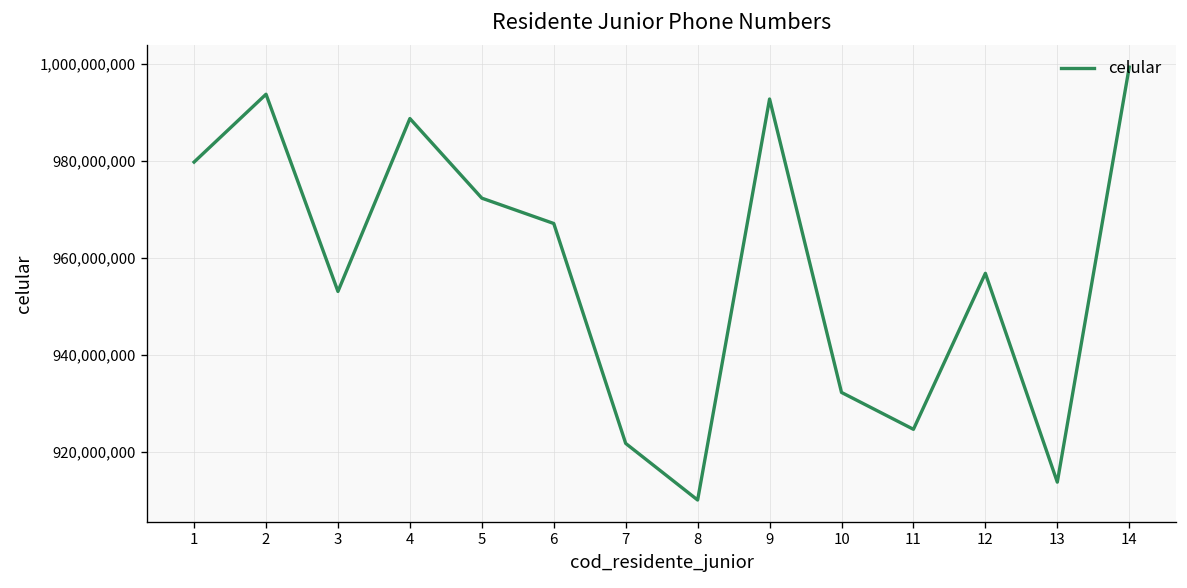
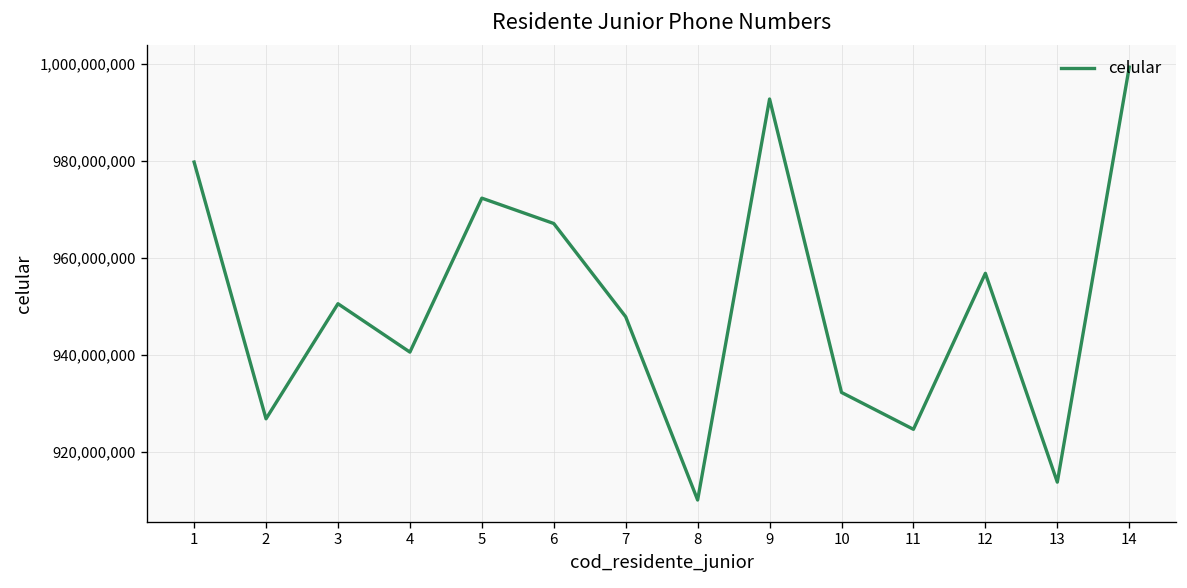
2: 994,000,000 -> 927,000,000
3: 953,000,000 -> 951,000,000
4: 989,000,000 -> 941,000,000
7: 922,000,000 -> 948,000,000
